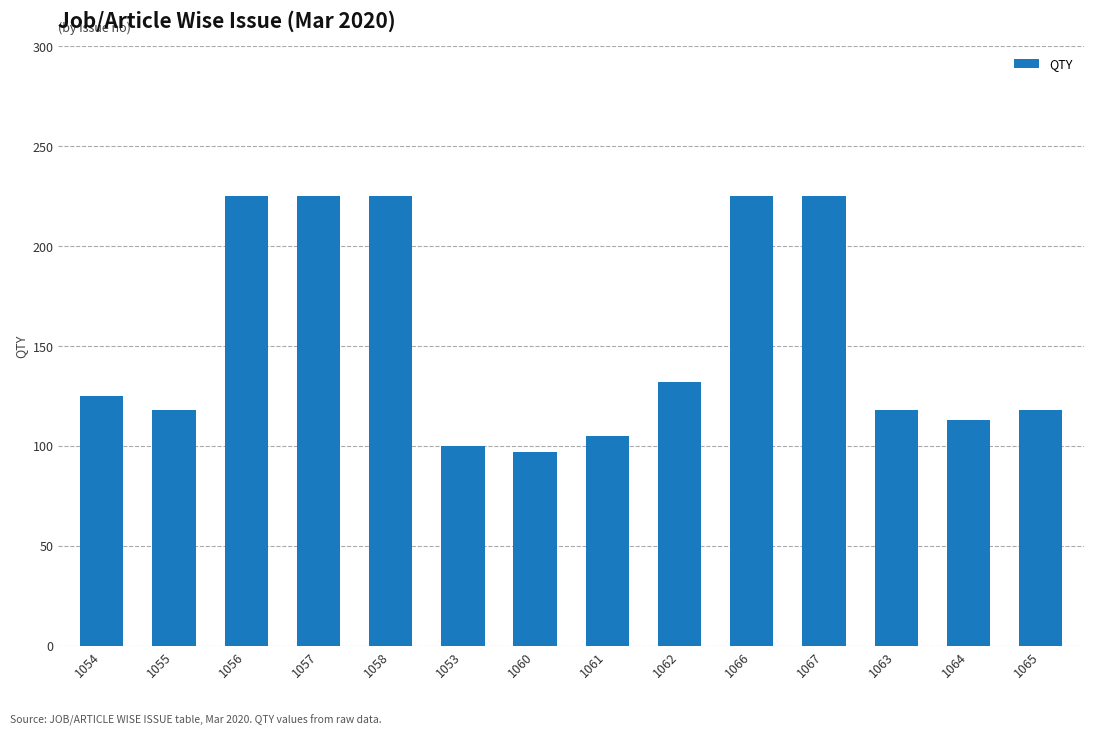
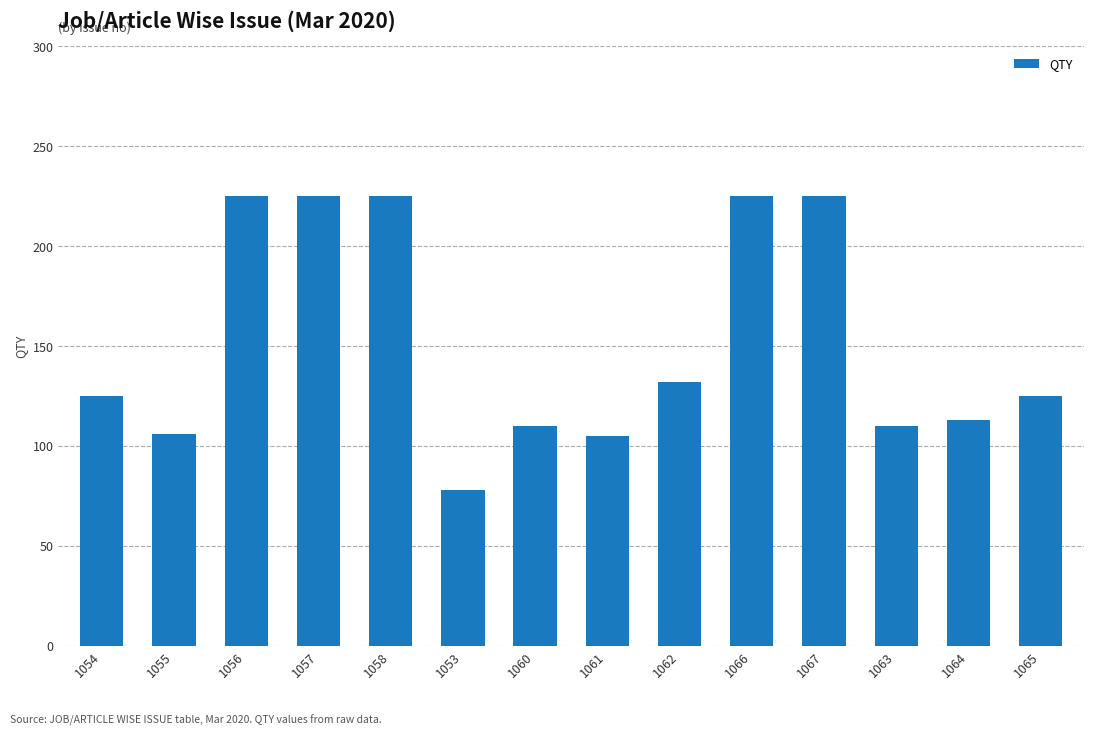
1055: 118 -> 106
1053: 100 -> 78
1060: 97 -> 110
1063: 118 -> 110
1065: 118 -> 125
